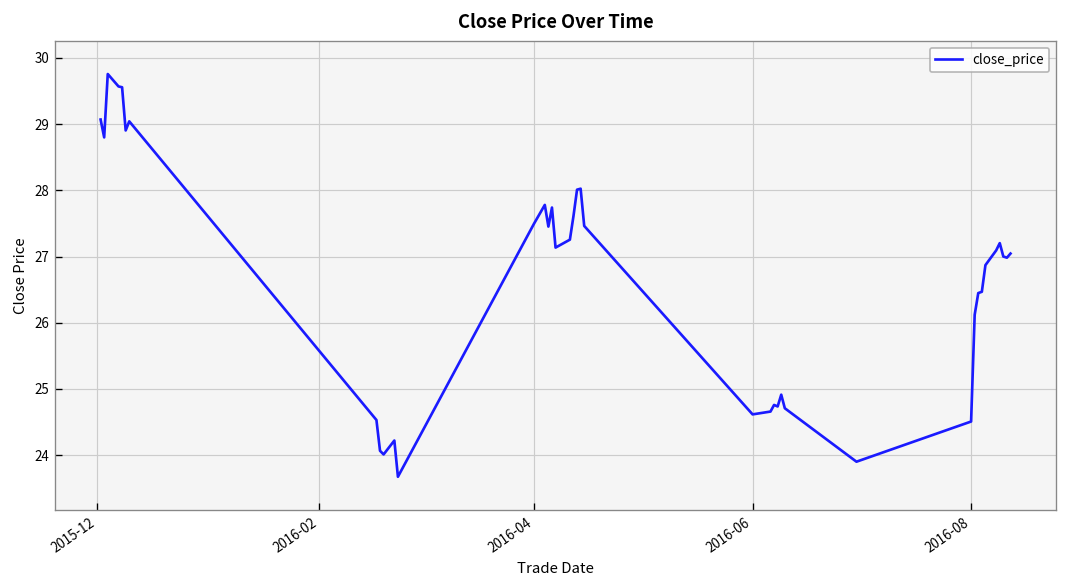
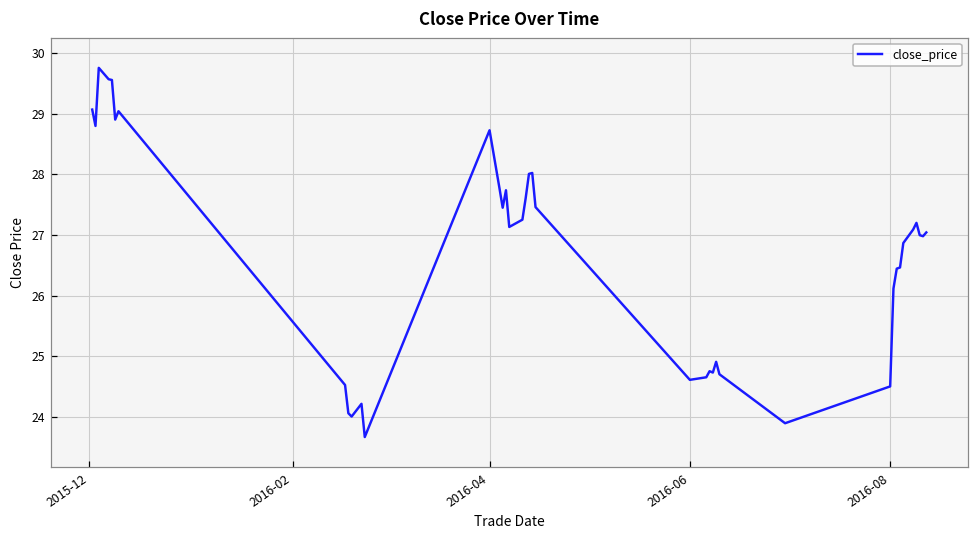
2016-04: 27.5 -> 28.7
